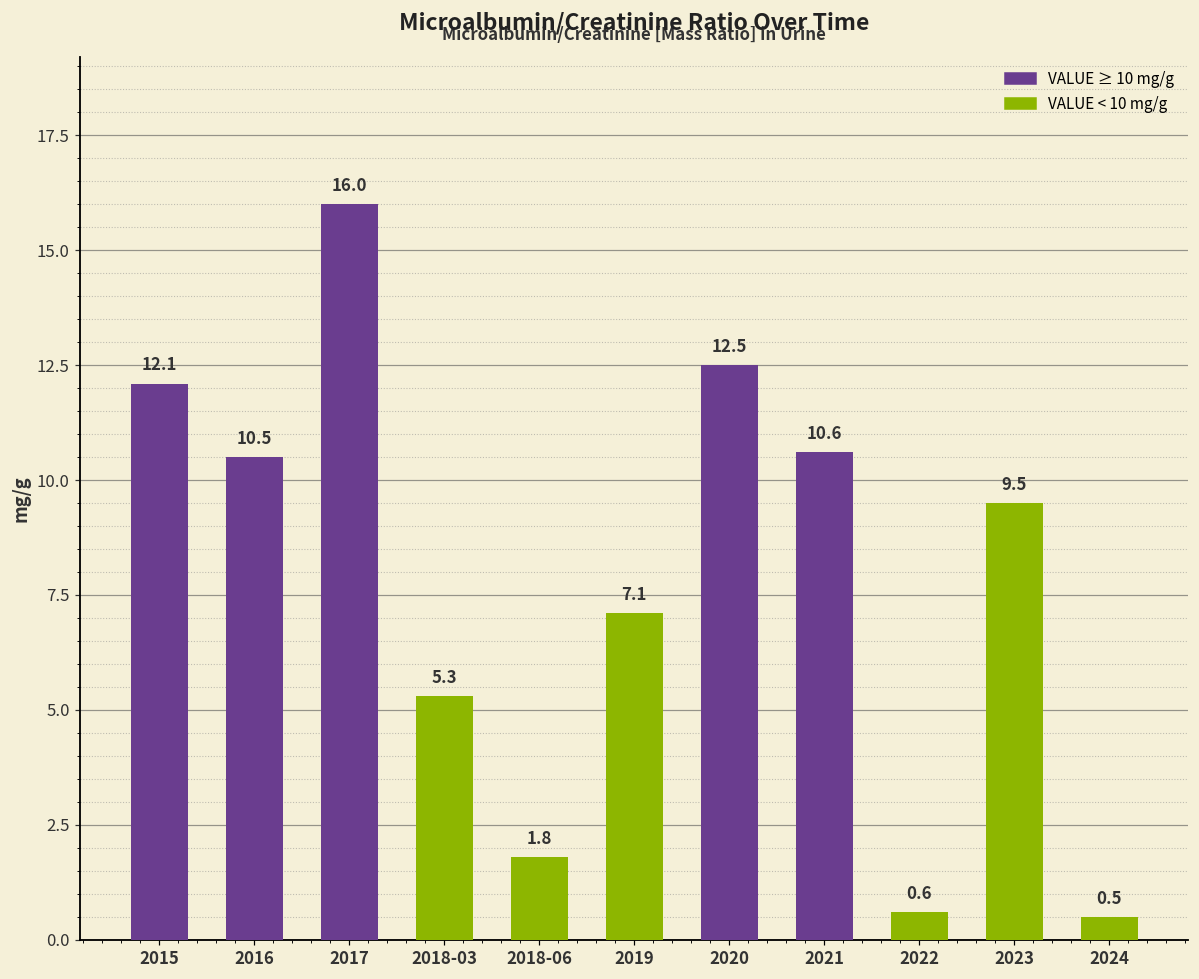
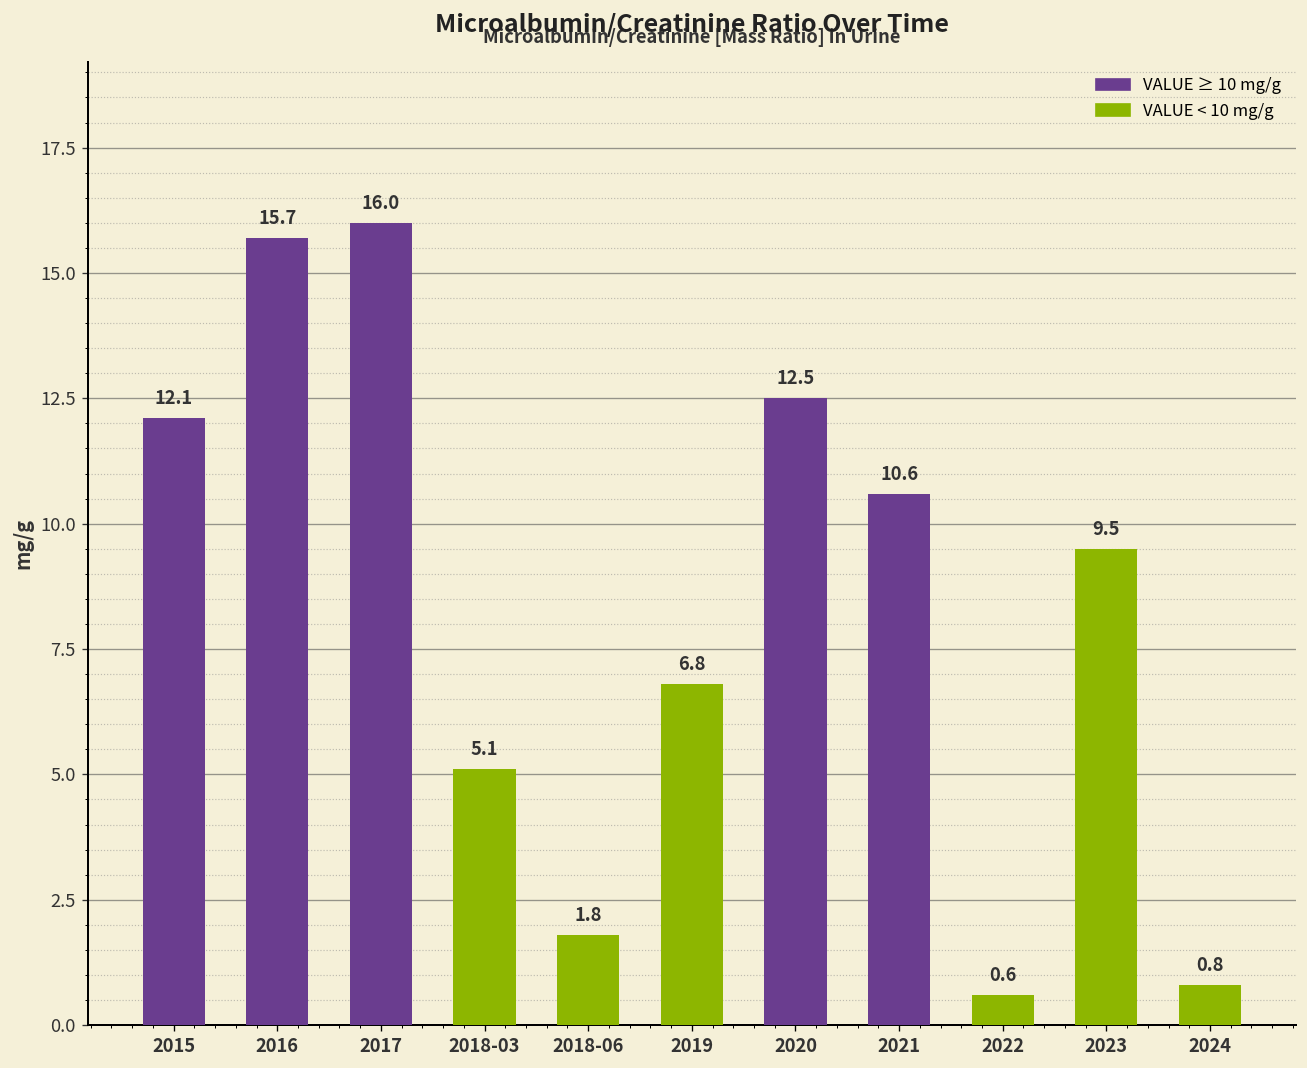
2016: 10.5 -> 15.7
2018-03: 5.3 -> 5.1
2019: 7.1 -> 6.8
2024: 0.5 -> 0.8
